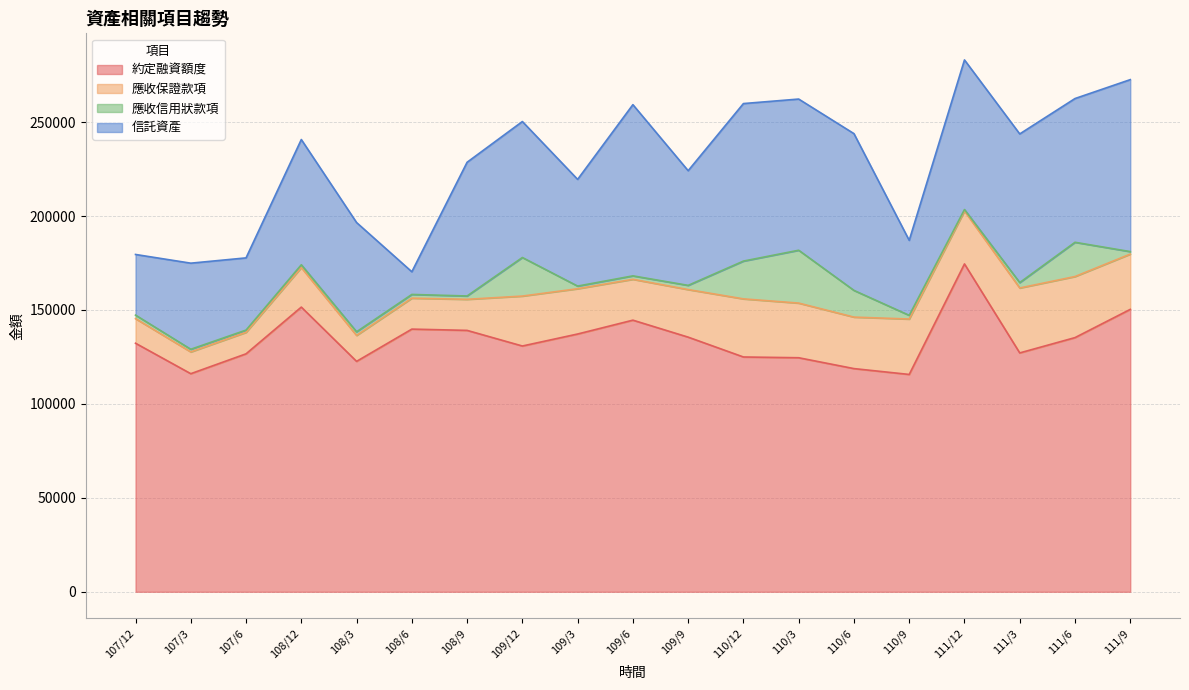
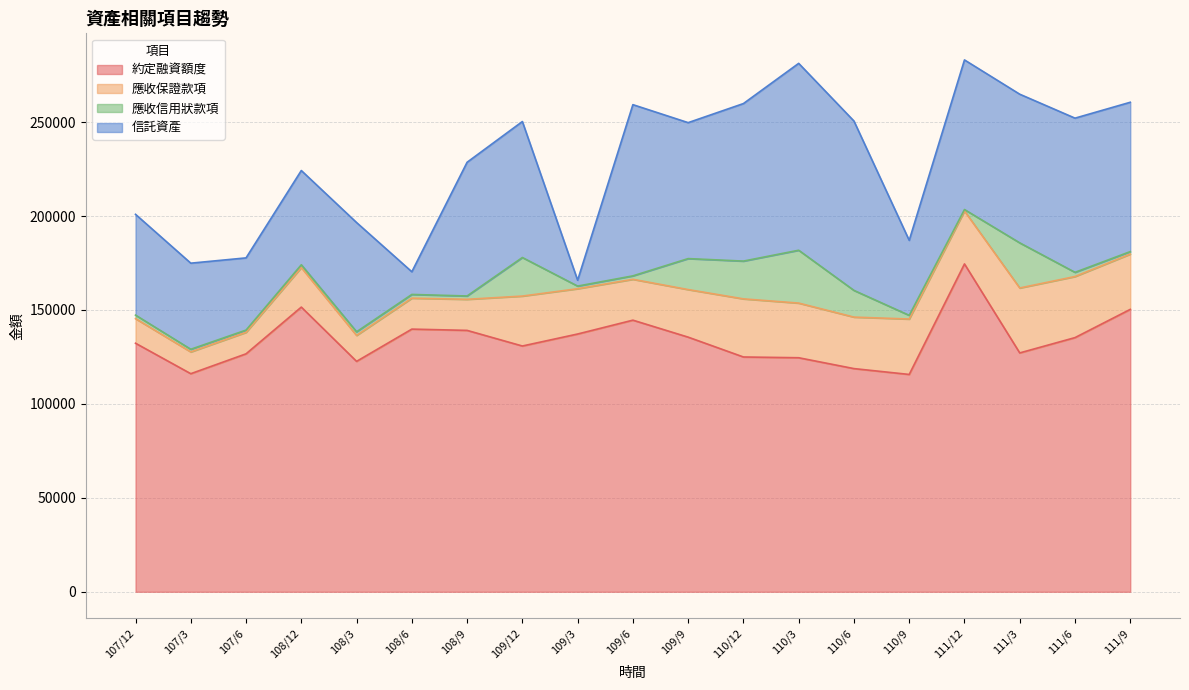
信託資產, 107/12: 32000 -> 54000
信託資產, 108/12: 67000 -> 50000
信託資產, 109/3: 57000 -> 3000
應收信用狀款項, 109/9: 2000 -> 16000
信託資產, 109/9: 61000 -> 72000
信託資產, 110/3: 80000 -> 99000
信託資產, 110/6: 83000 -> 90000
應收信用狀款項, 111/3: 3000 -> 24000
應收信用狀款項, 111/6: 18000 -> 2000
信託資產, 111/6: 77000 -> 82000
信託資產, 111/9: 92000 -> 79000
